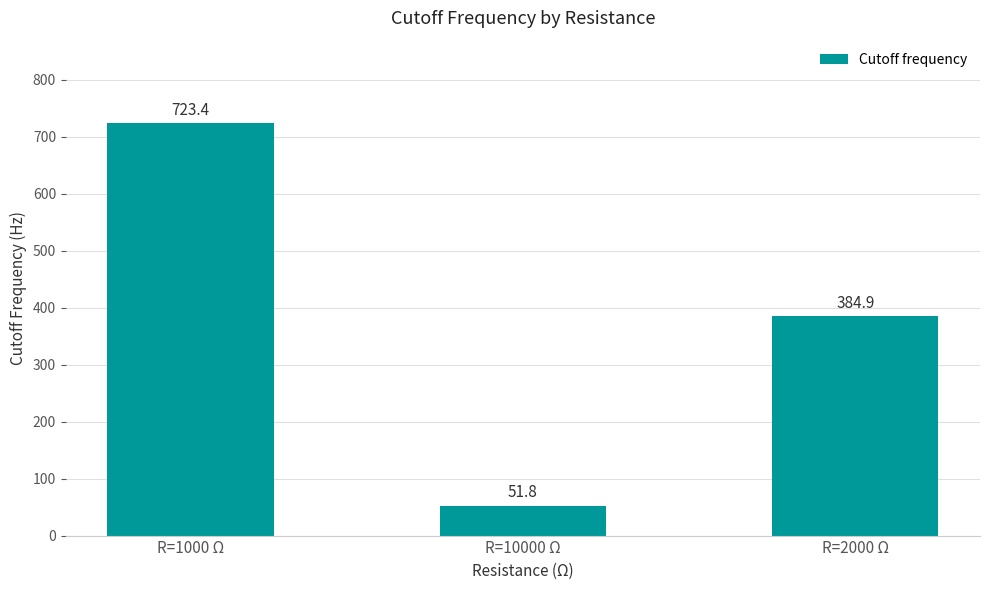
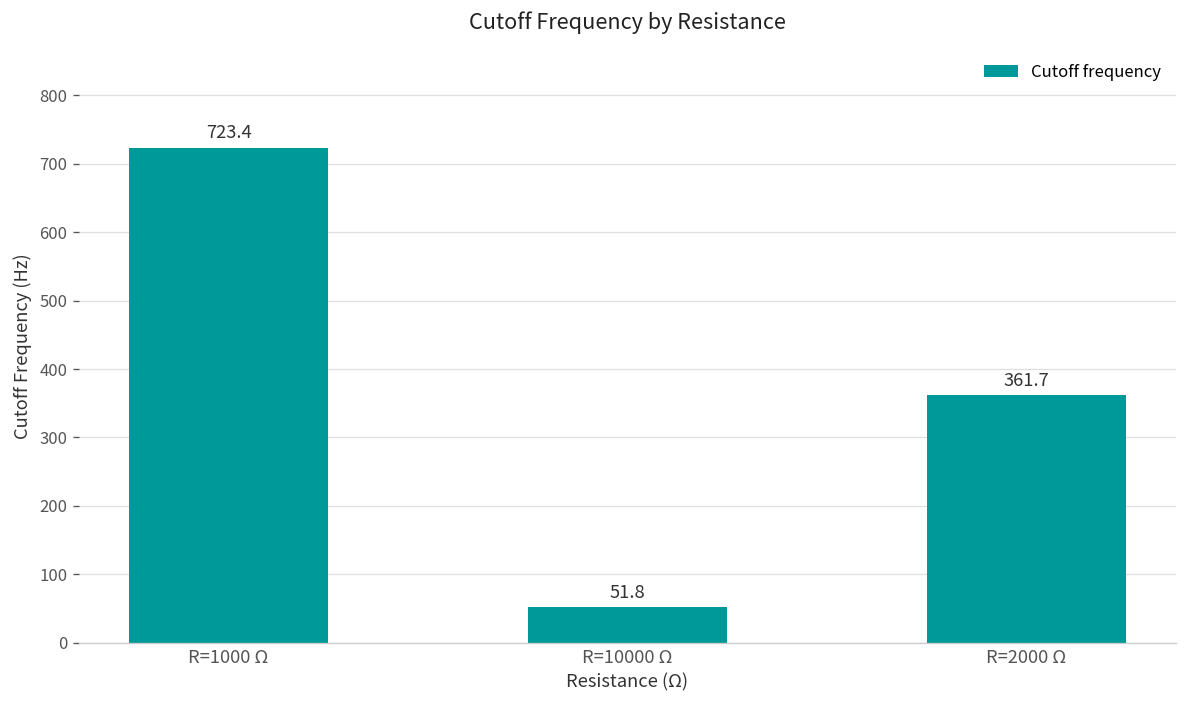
R=2000 Ω: 384.9 -> 361.7
